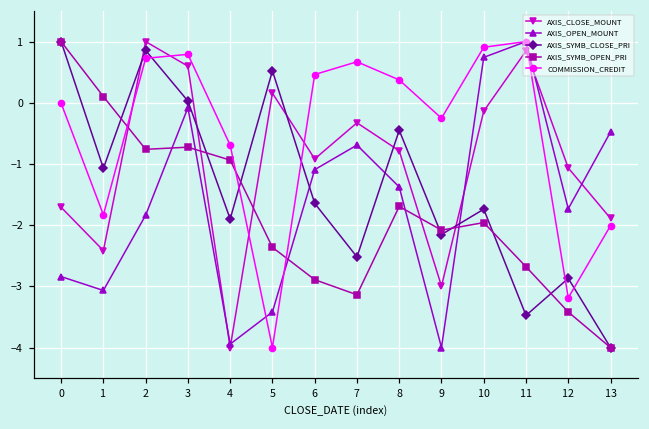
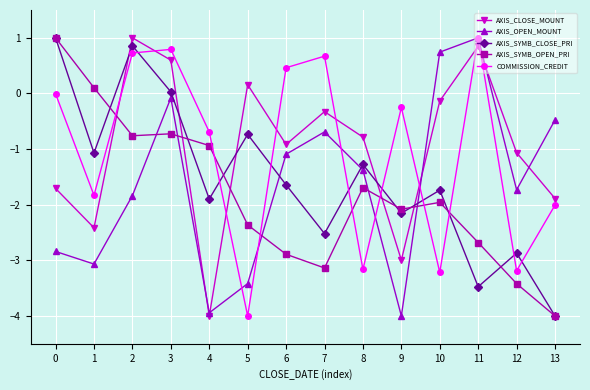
AXIS_SYMB_CLOSE_PRI, 5: 0.5 -> -0.7
AXIS_SYMB_CLOSE_PRI, 8: -0.4 -> -1.3
COMMISSION_CREDIT, 8: 0.4 -> -3.2
COMMISSION_CREDIT, 10: 0.9 -> -3.2
